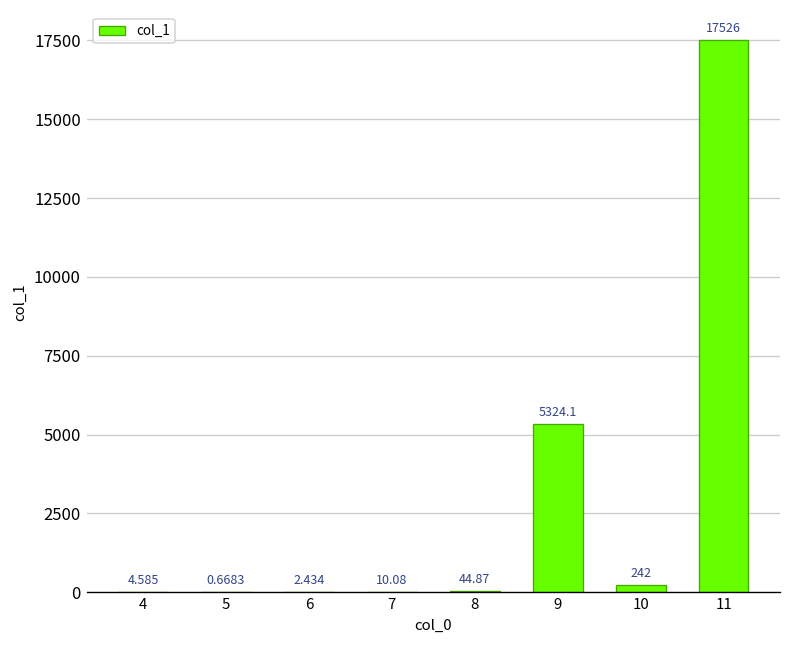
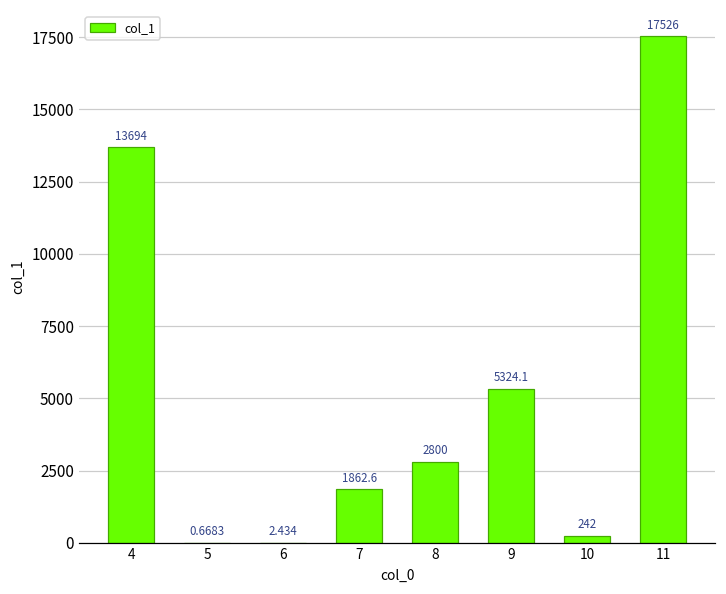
4: 4.585 -> 13694
7: 10.08 -> 1862.6
8: 44.87 -> 2800
